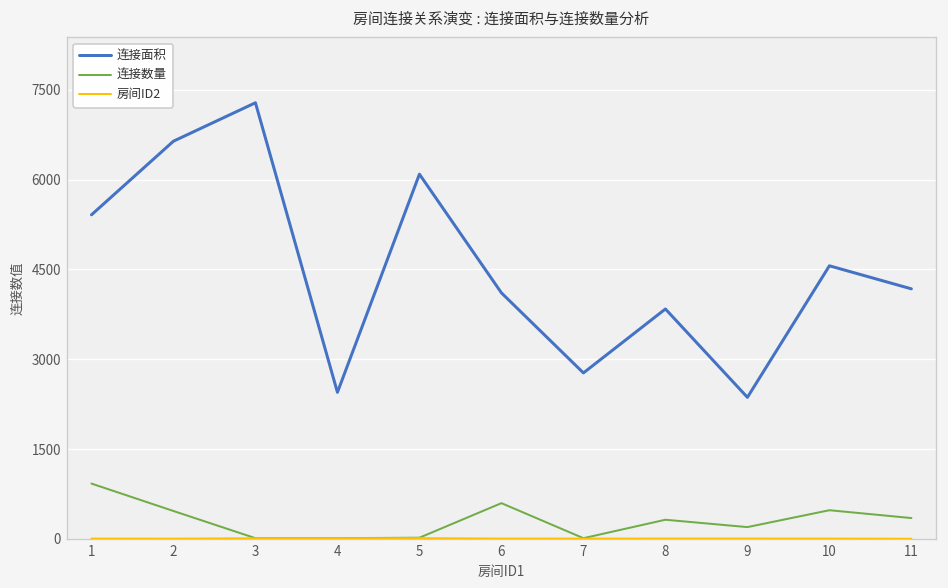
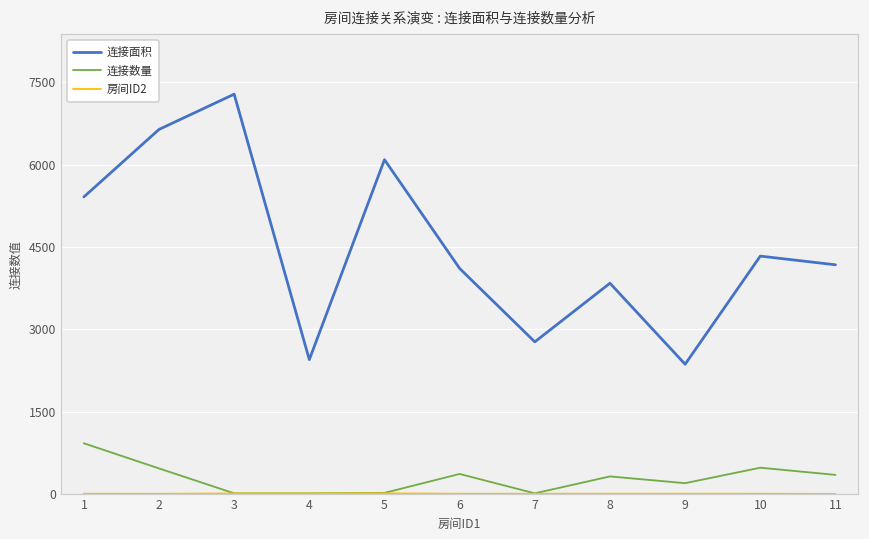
连接数量, 6: 600 -> 400
连接面积, 10: 4600 -> 4300
